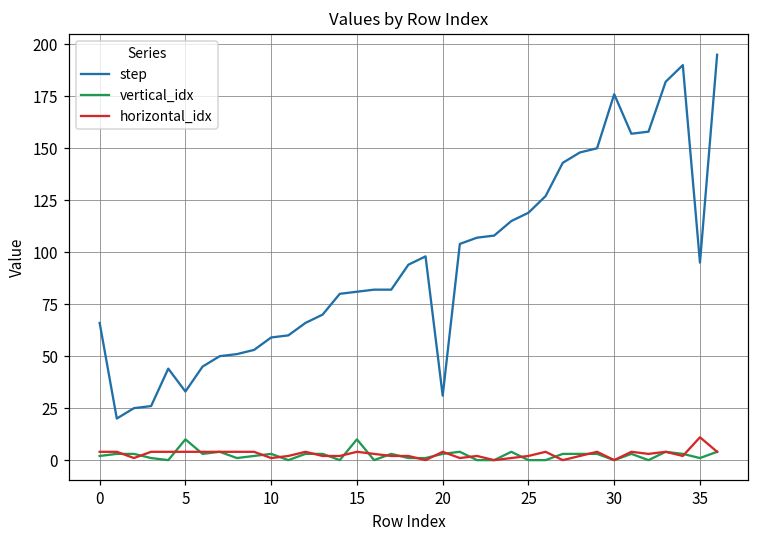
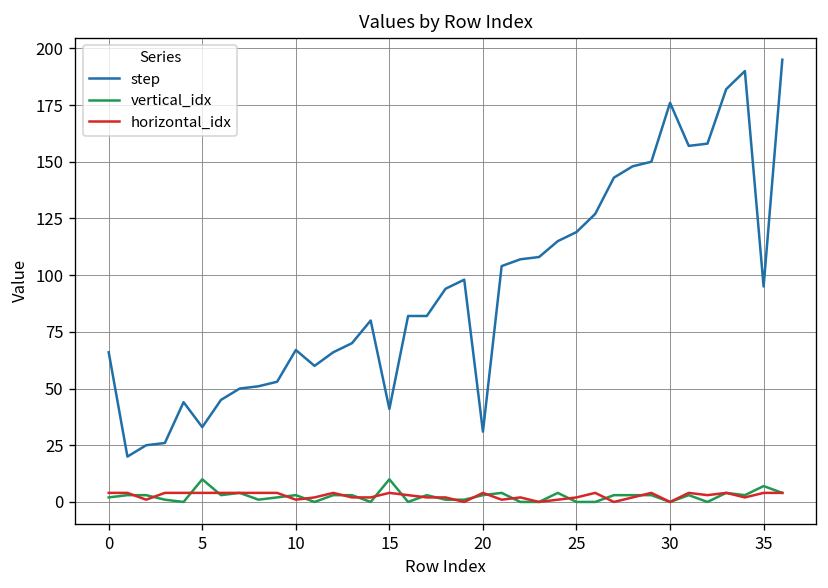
step, 10: 59 -> 67
step, 15: 81 -> 41
vertical_idx, 35: 1 -> 7
horizontal_idx, 35: 11 -> 4
